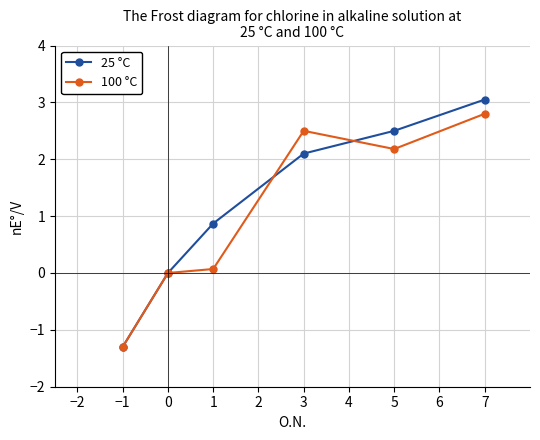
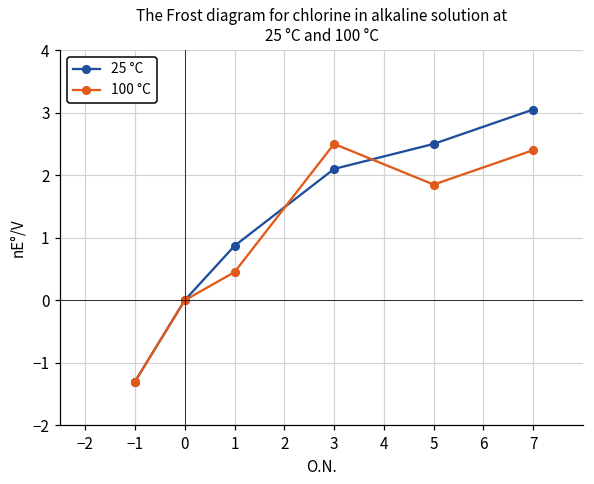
100 °C, 1: 0.1 -> 0.5
100 °C, 5: 2.2 -> 1.9
100 °C, 7: 2.8 -> 2.4
